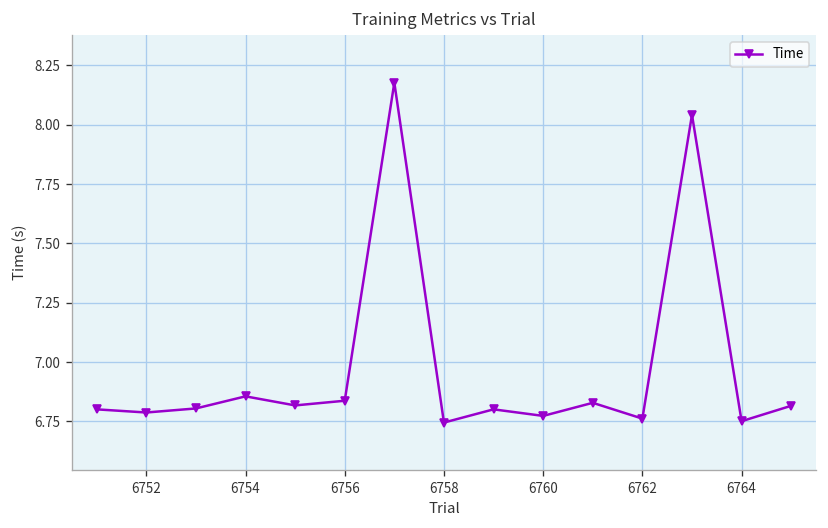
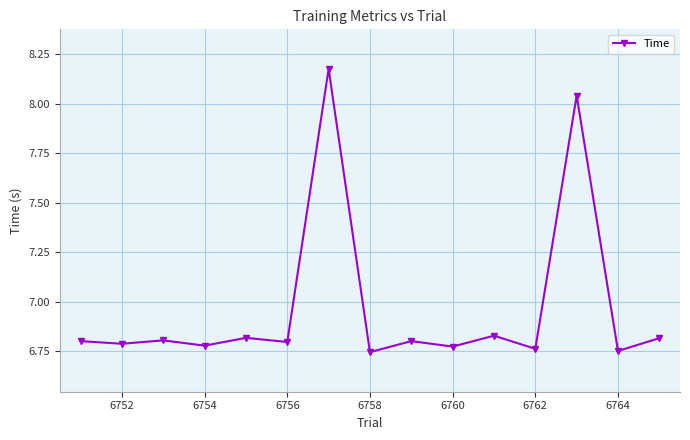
6754: 6.86 -> 6.78
6756: 6.84 -> 6.80
